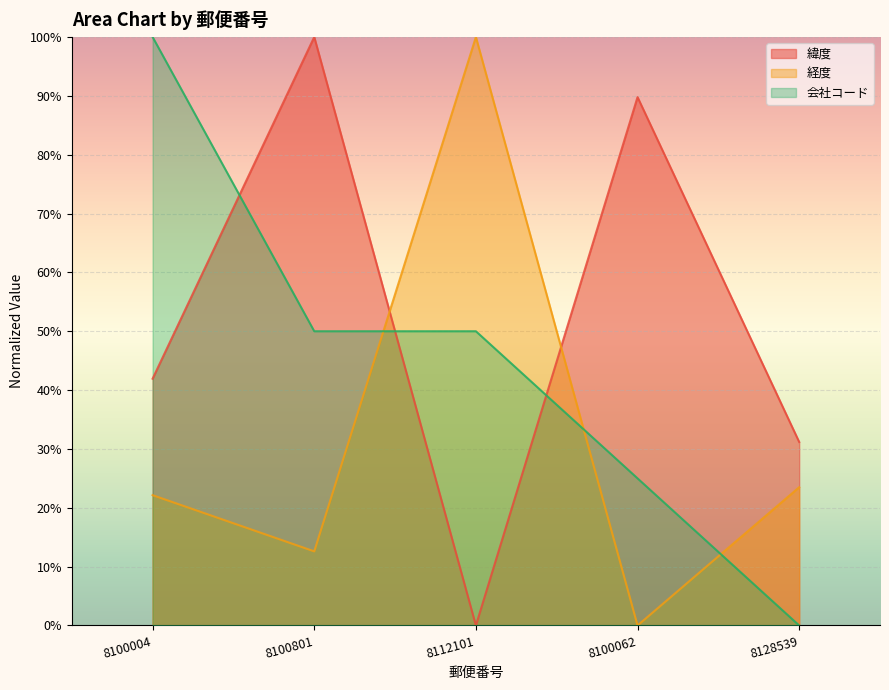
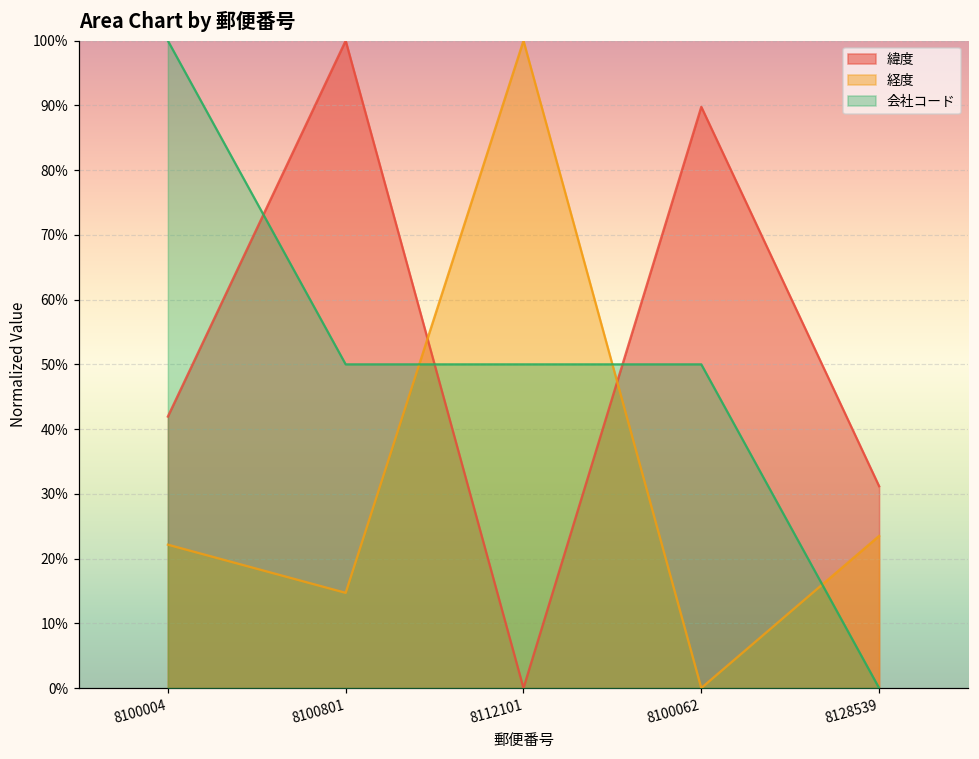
経度, 8100801: 13% -> 15%
会社コード, 8100062: 25% -> 50%
